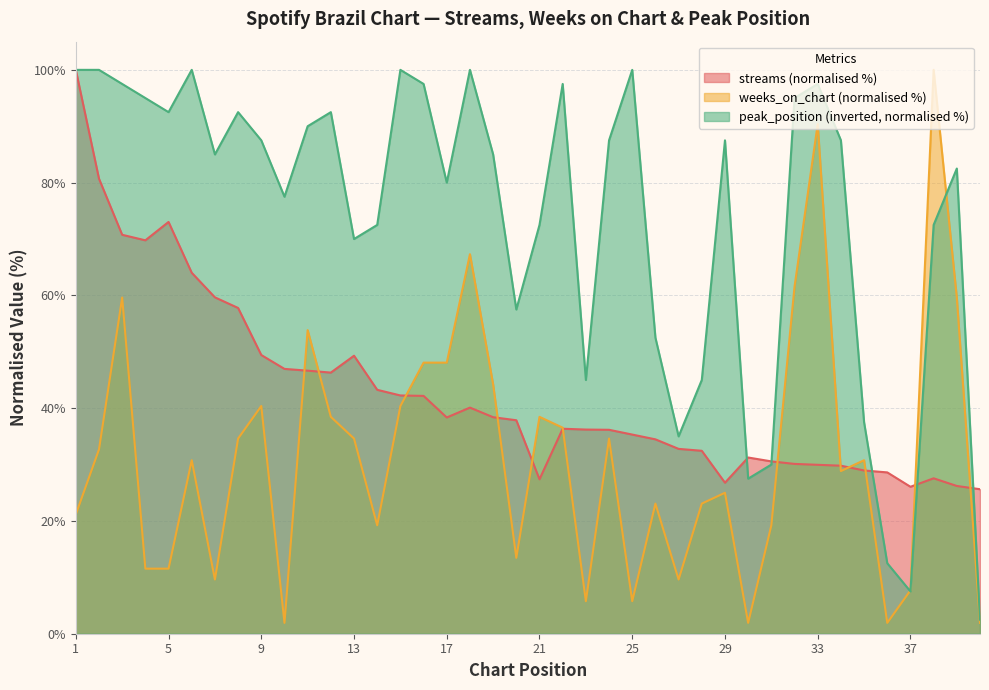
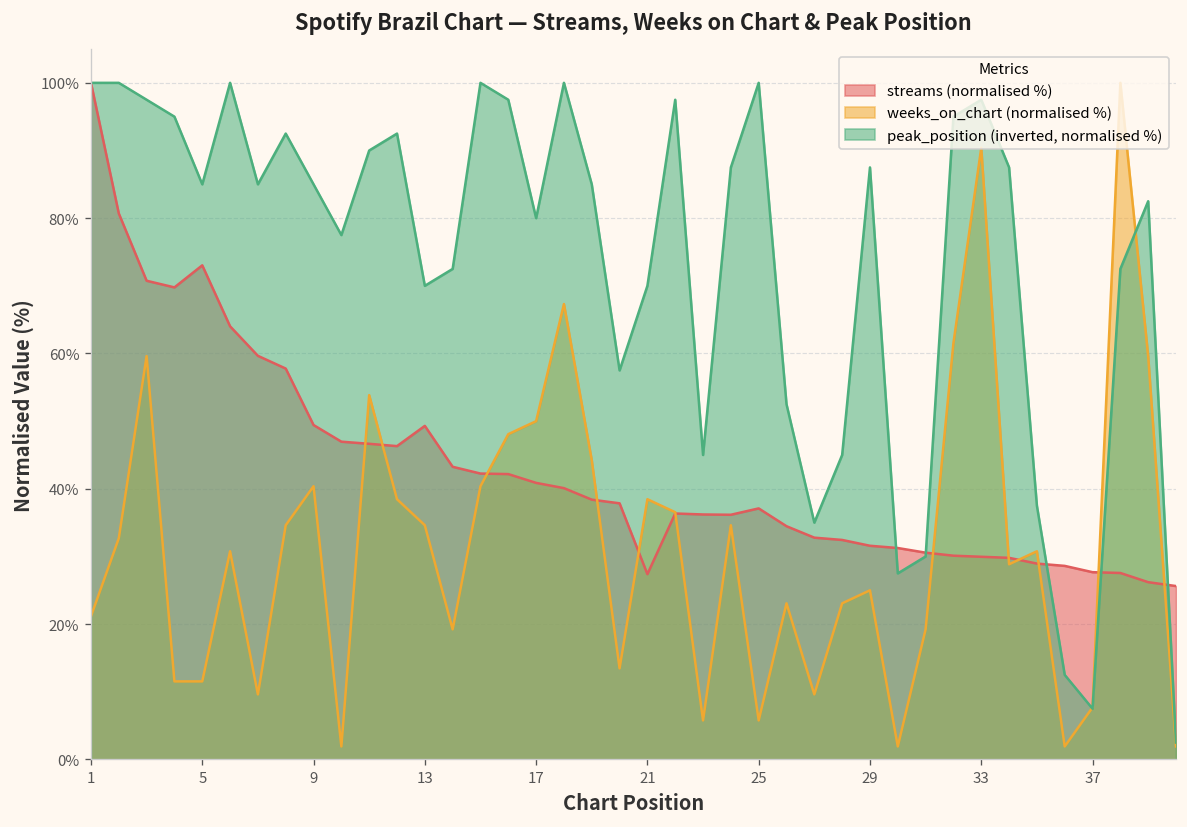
peak_position (inverted, normalised %), 5: 93% -> 85%
peak_position (inverted, normalised %), 9: 88% -> 85%
streams (normalised %), 17: 38% -> 41%
weeks_on_chart (normalised %), 17: 48% -> 50%
peak_position (inverted, normalised %), 21: 73% -> 70%
streams (normalised %), 25: 35% -> 37%
streams (normalised %), 29: 27% -> 32%
streams (normalised %), 37: 26% -> 28%
